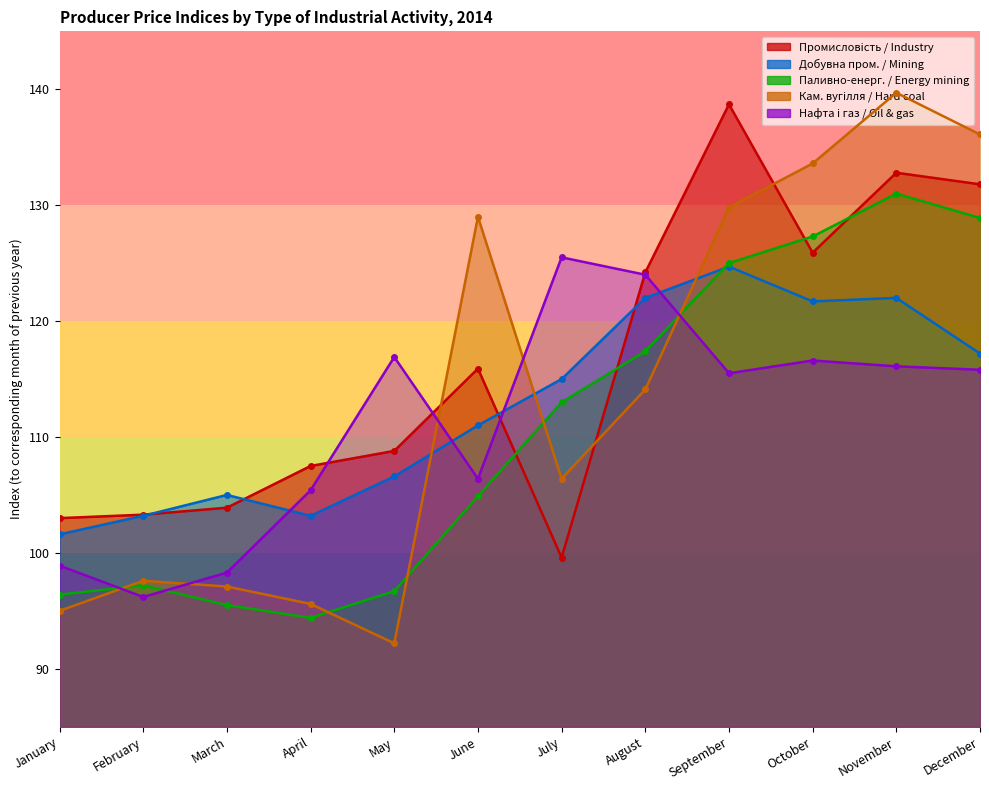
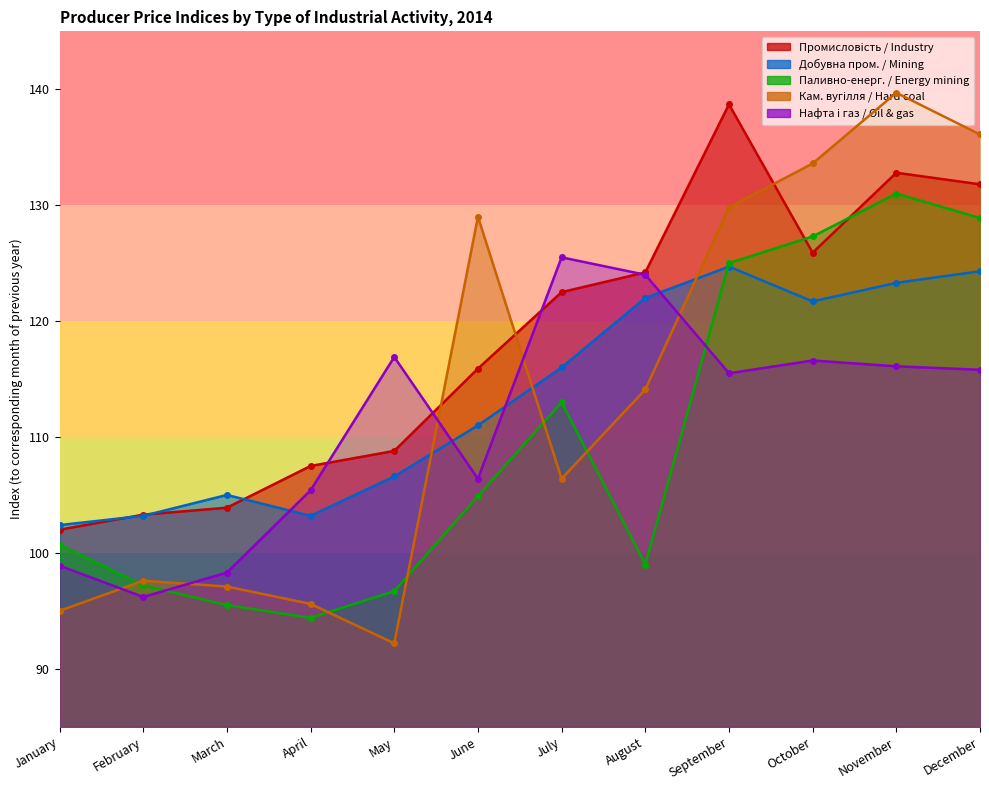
Промисловість / Industry, January: 103 -> 102
Добувна пром. / Mining, January: 101.6 -> 102.4
Паливно-енерг. / Energy mining, January: 96.4 -> 100.7
Промисловість / Industry, July: 99.6 -> 122.5
Добувна пром. / Mining, July: 115 -> 116
Паливно-енерг. / Energy mining, August: 117.4 -> 99.0
Добувна пром. / Mining, November: 122.0 -> 123.3
Добувна пром. / Mining, December: 117.2 -> 124.3
